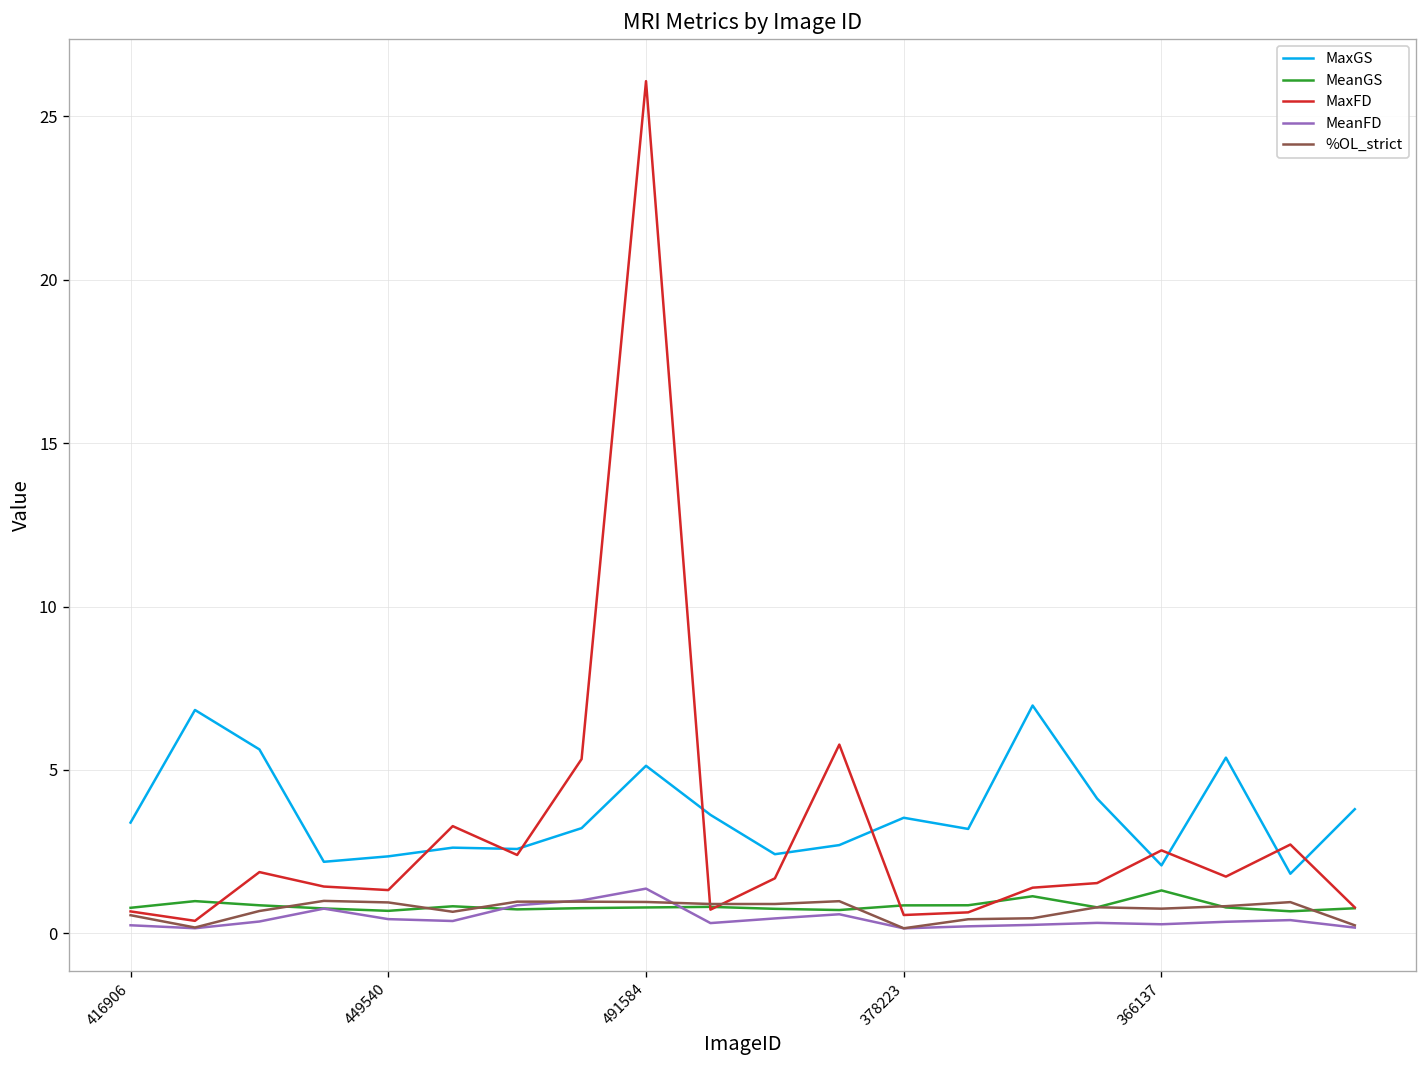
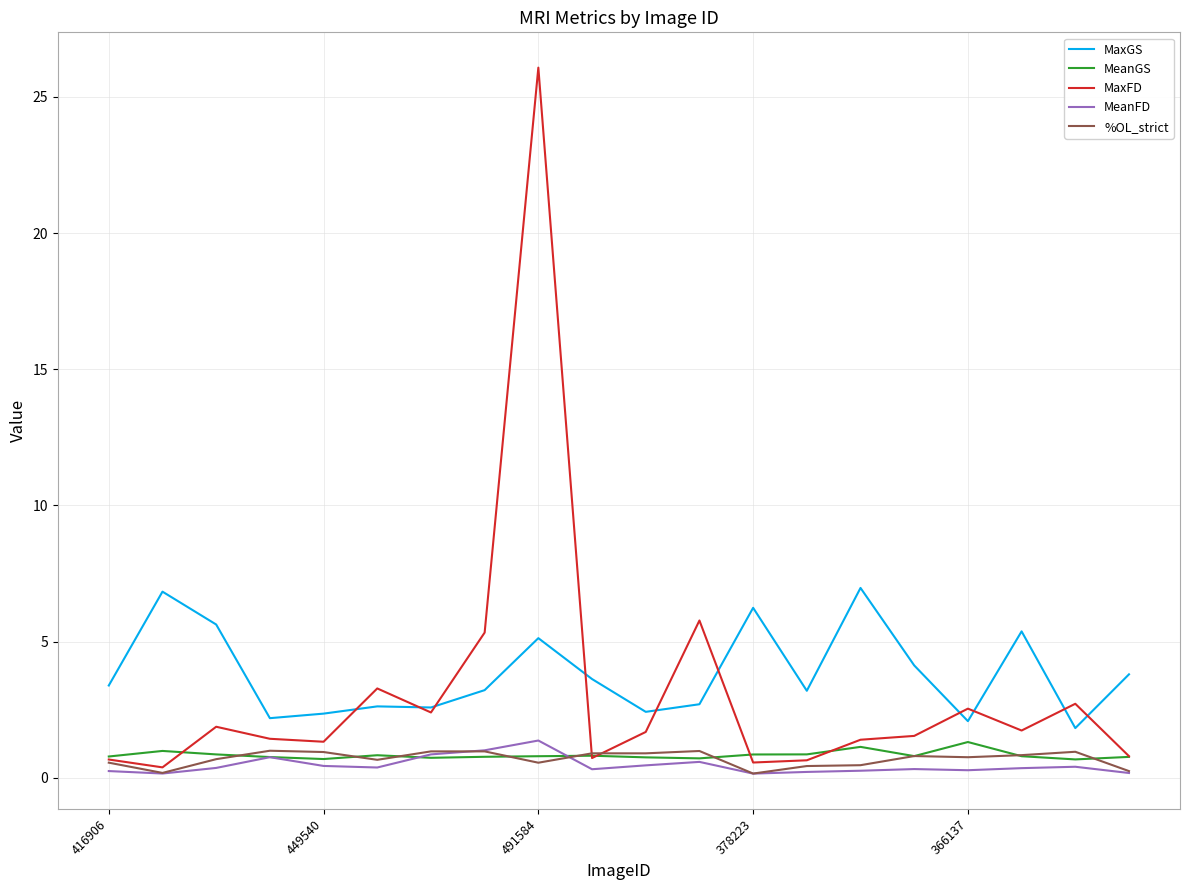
%OL_strict, 491584: 1.0 -> 0.6
MaxGS, 378223: 3.5 -> 6.2
